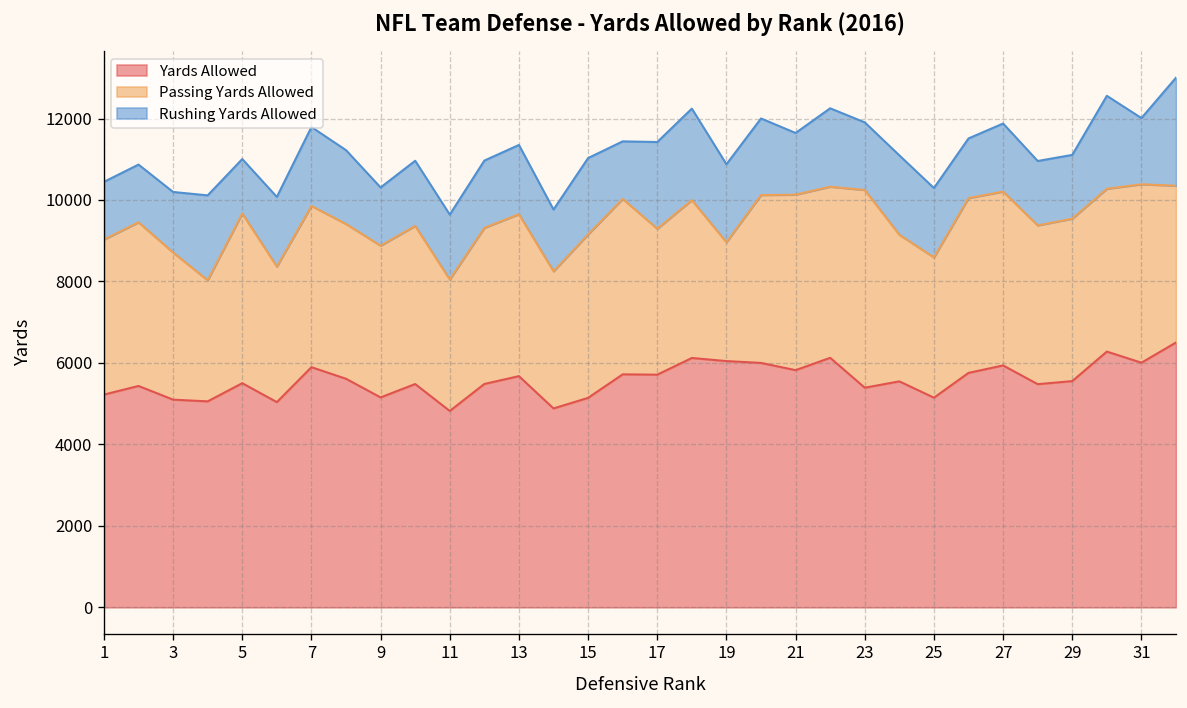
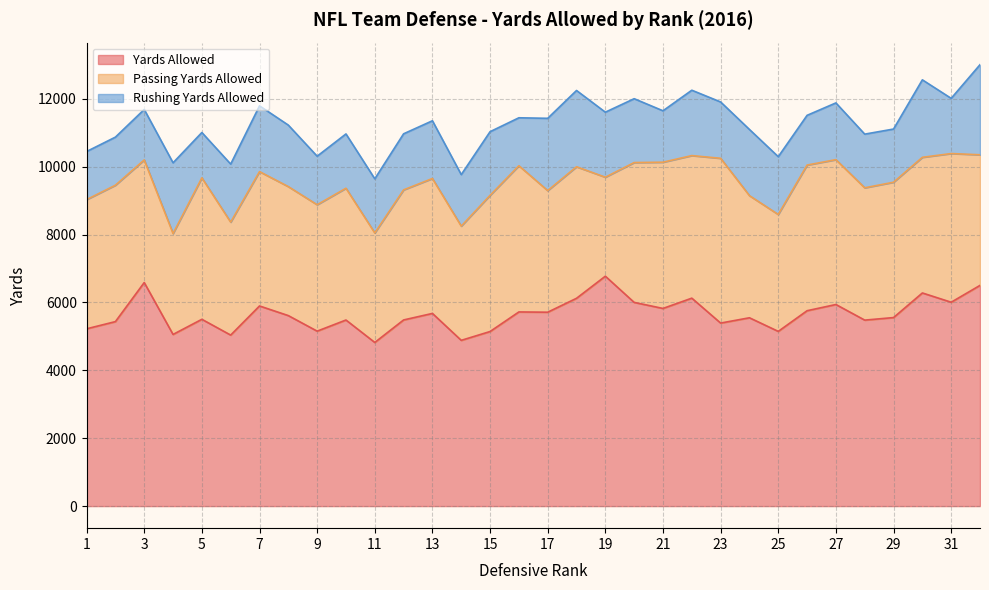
Yards Allowed, 3: 5100 -> 6600
Yards Allowed, 19: 6000 -> 6800
